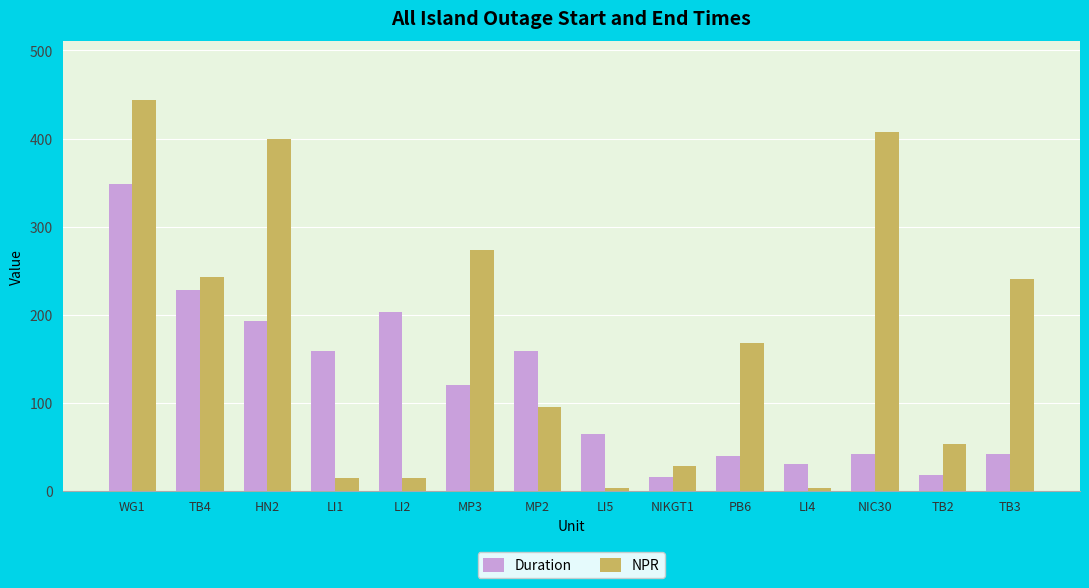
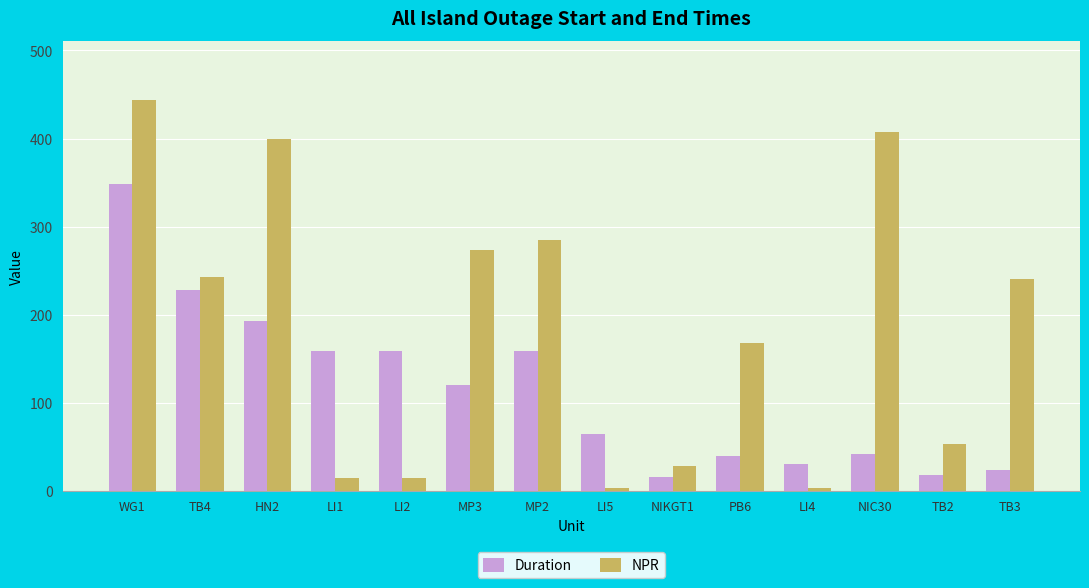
Duration, LI2: 200 -> 160
NPR, MP2: 100 -> 290
Duration, TB3: 40 -> 20
